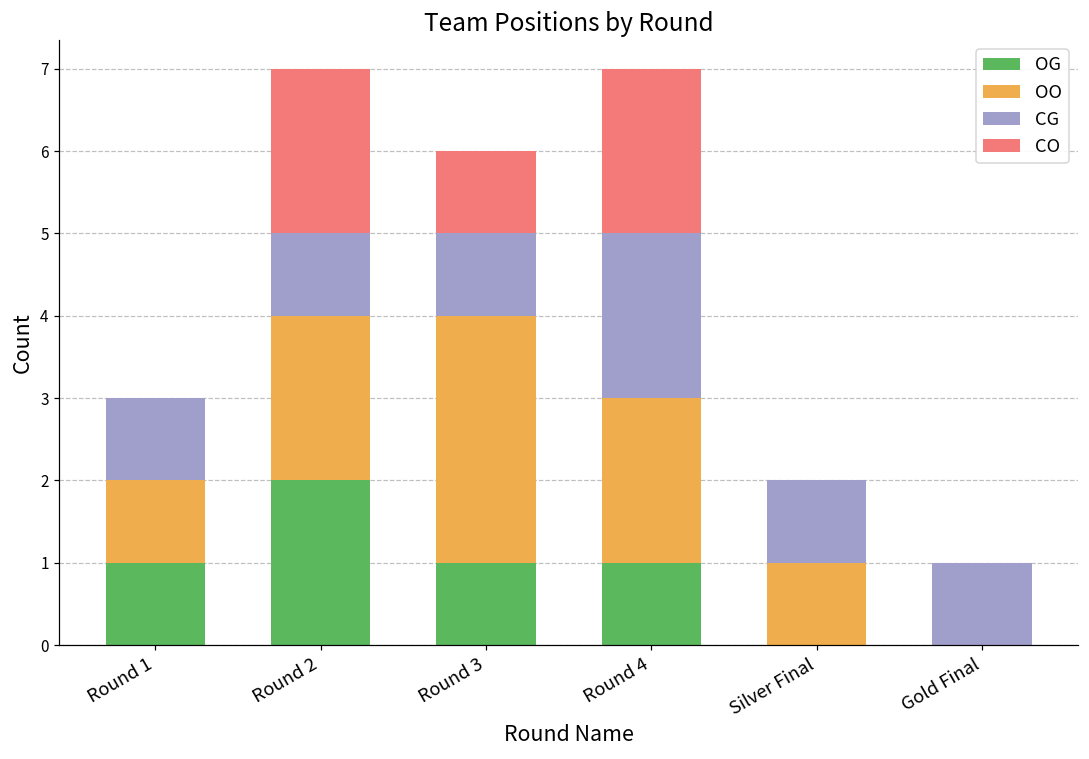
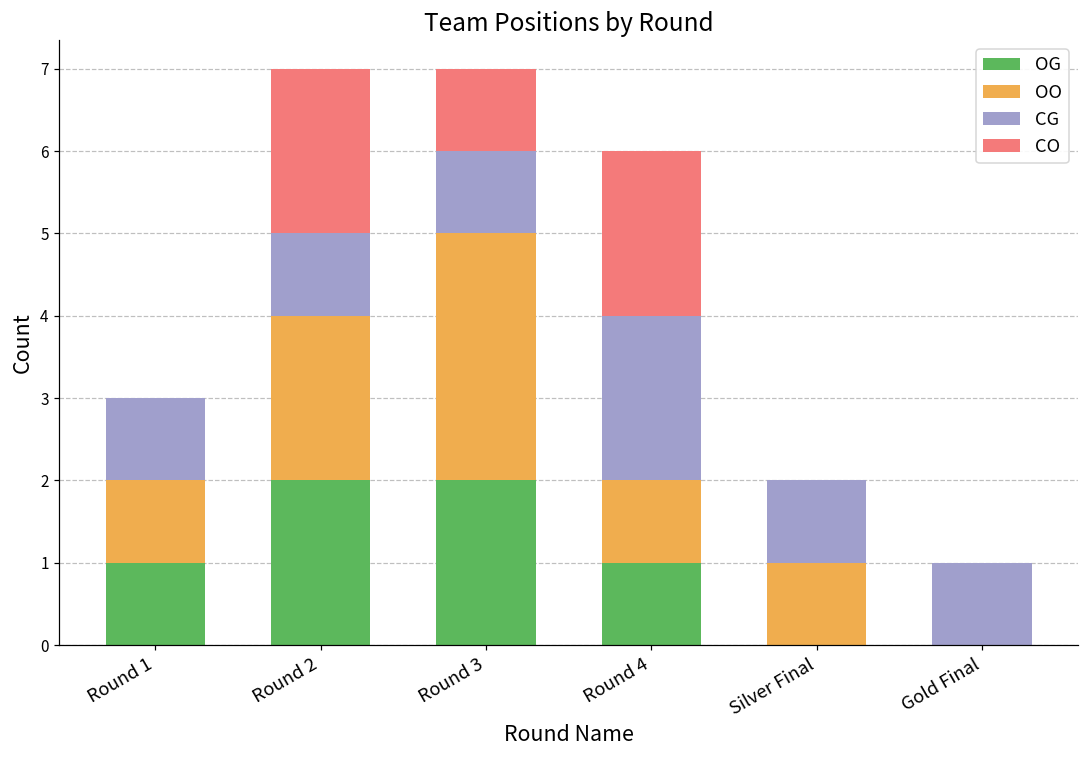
OG, Round 3: 1 -> 2
OO, Round 4: 2 -> 1
